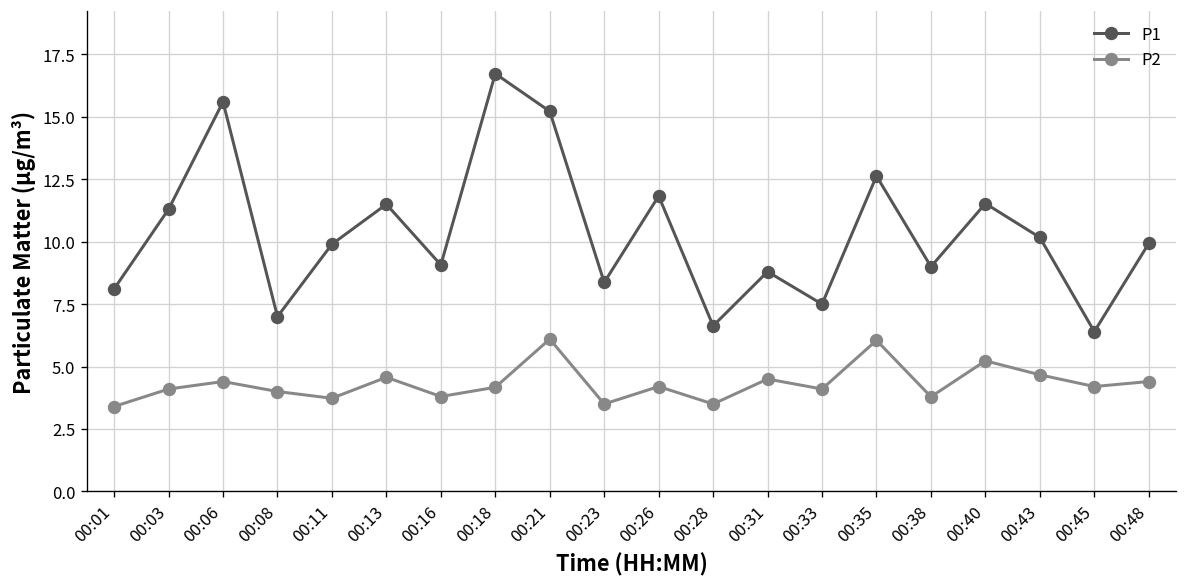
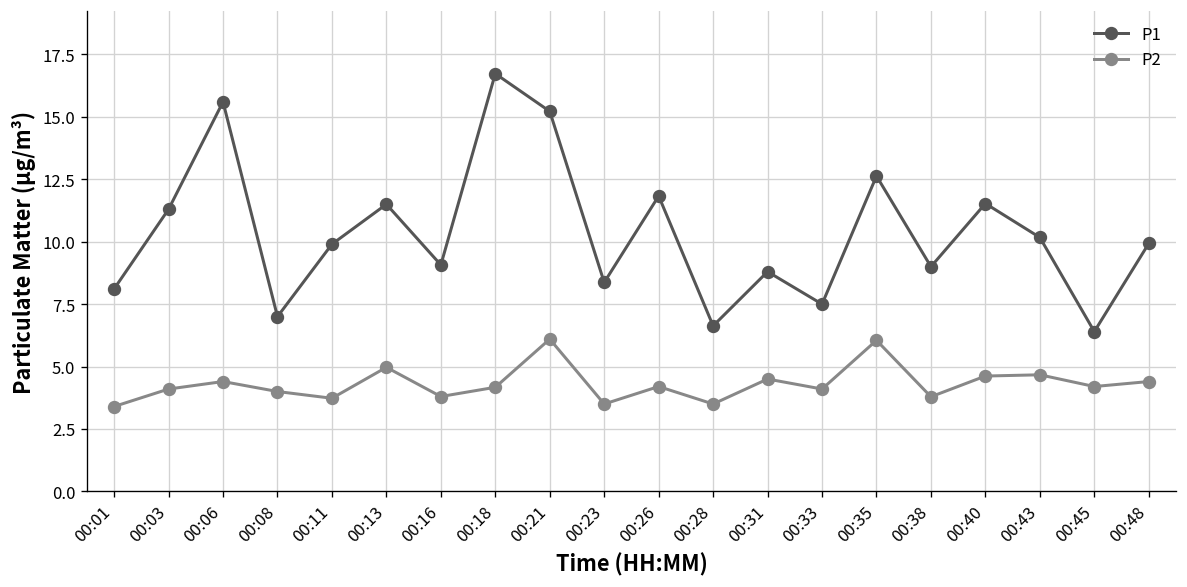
P2, 00:13: 4.6 -> 5.0
P2, 00:40: 5.2 -> 4.6
